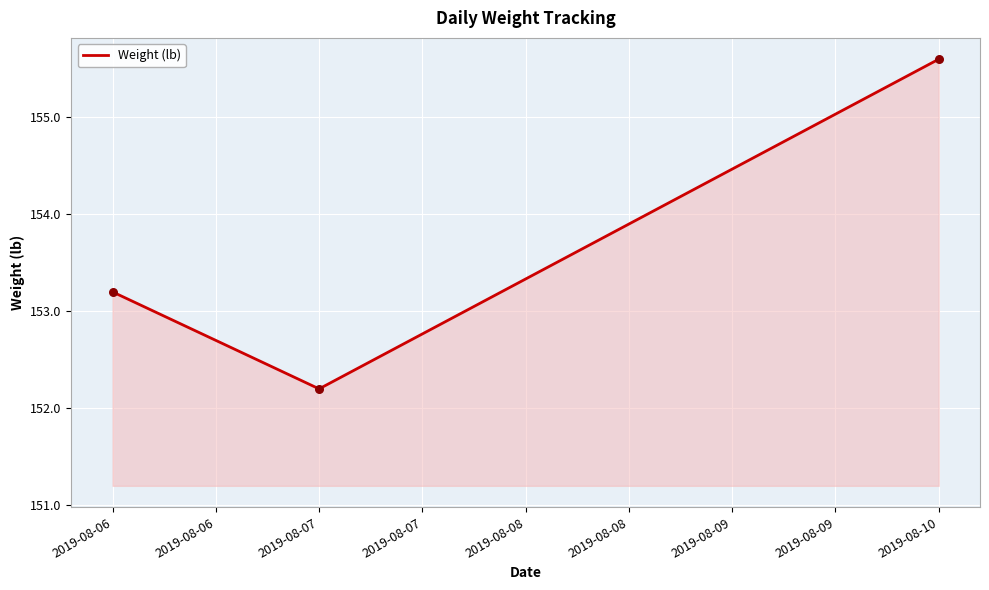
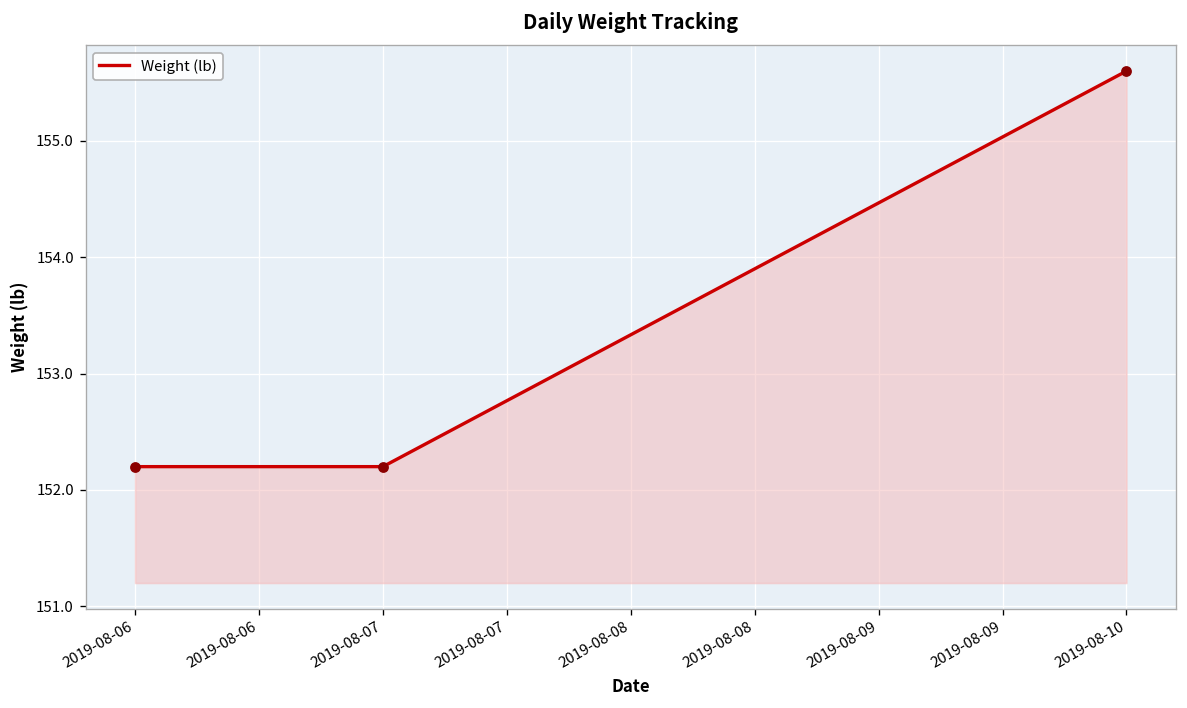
2019-08-06: 153.2 -> 152.2
